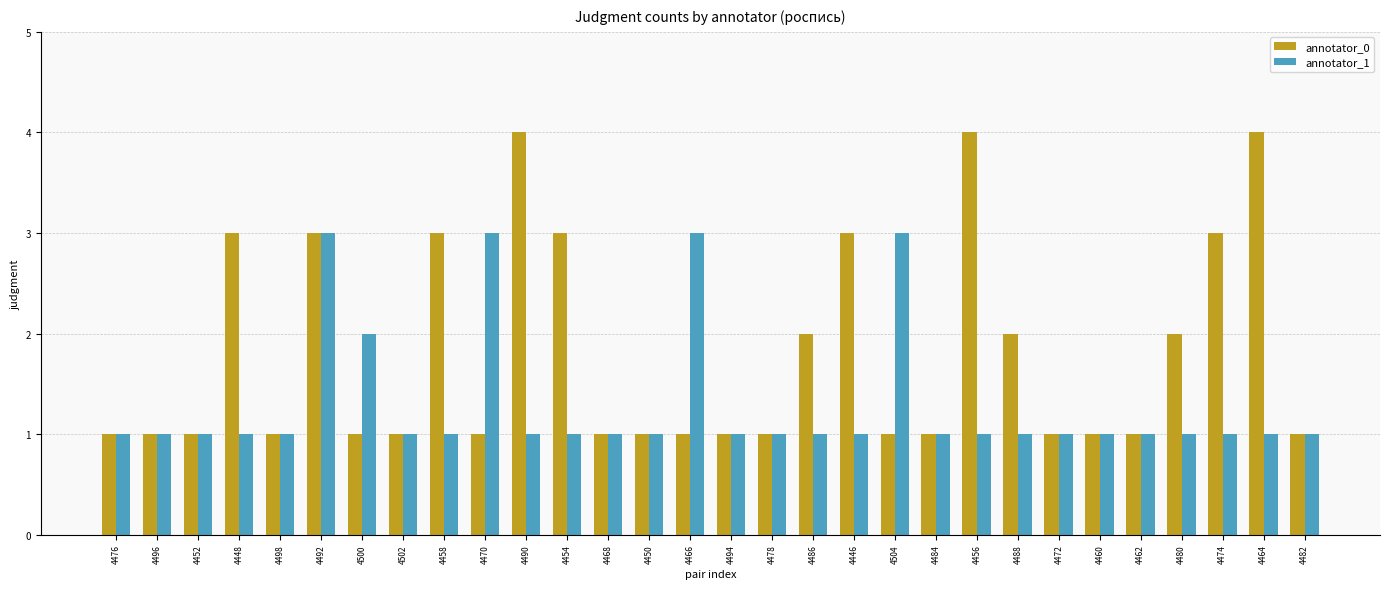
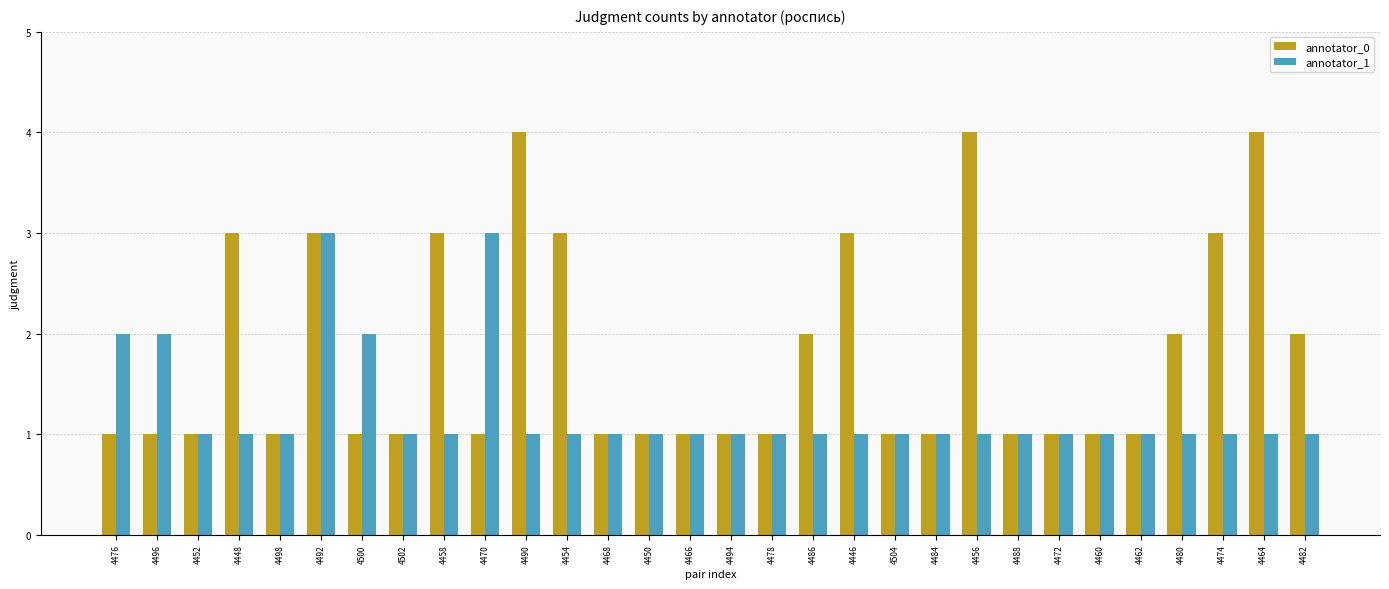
annotator_1, 4476: 1 -> 2
annotator_1, 4496: 1 -> 2
annotator_1, 4466: 3 -> 1
annotator_1, 4504: 3 -> 1
annotator_0, 4488: 2 -> 1
annotator_0, 4482: 1 -> 2
